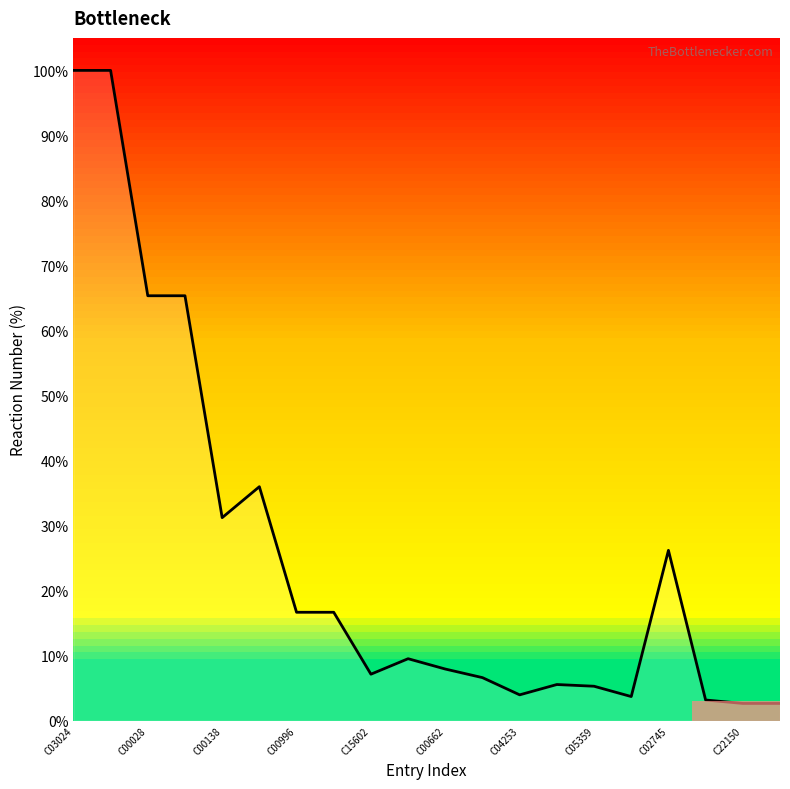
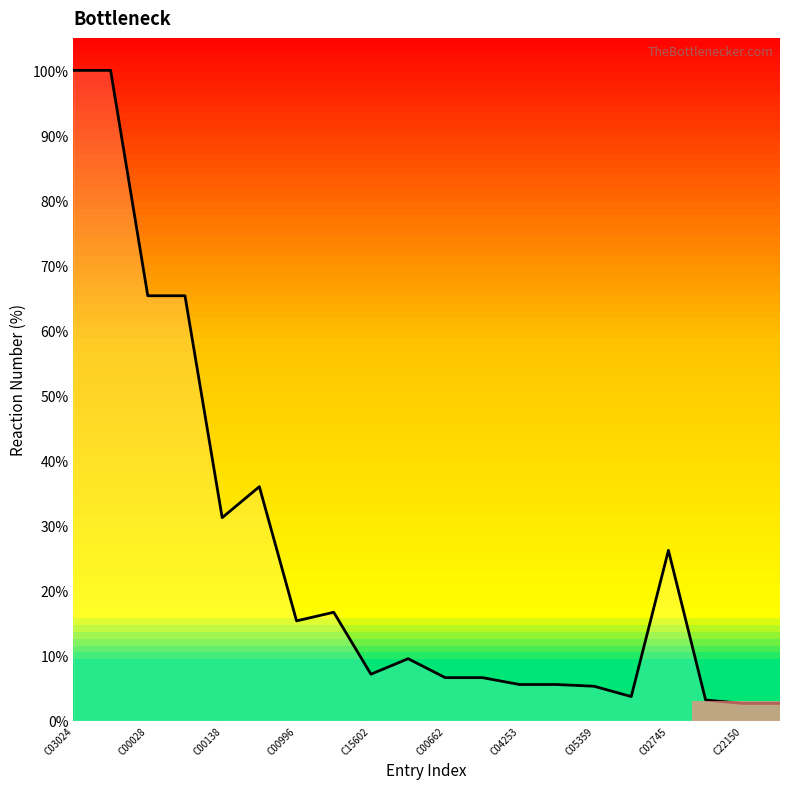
C00996: 17% -> 15%
C00662: 8% -> 7%
C04253: 4% -> 6%
